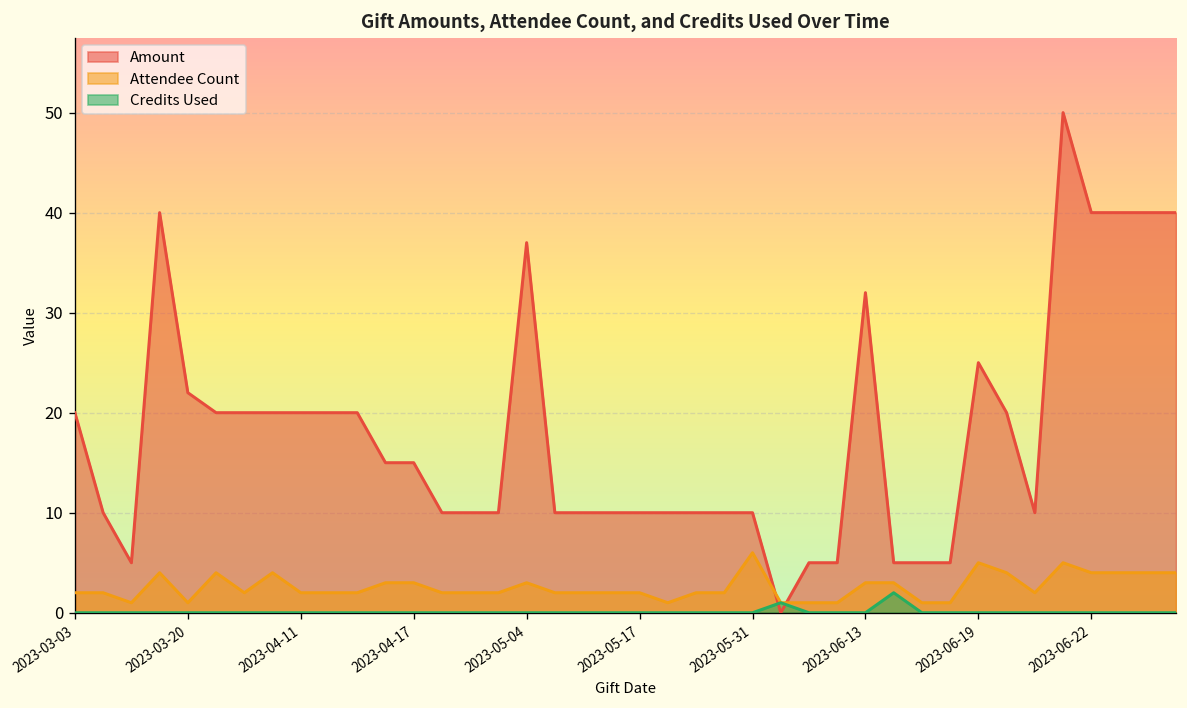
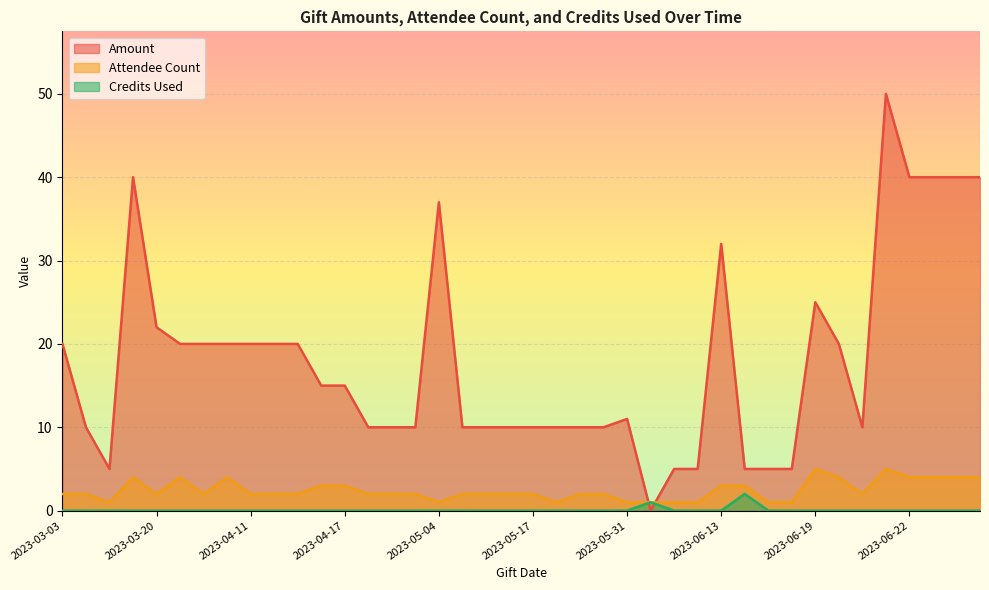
Attendee Count, 2023-03-20: 1 -> 2
Attendee Count, 2023-05-04: 3 -> 1
Amount, 2023-05-31: 10 -> 11
Attendee Count, 2023-05-31: 6 -> 1
